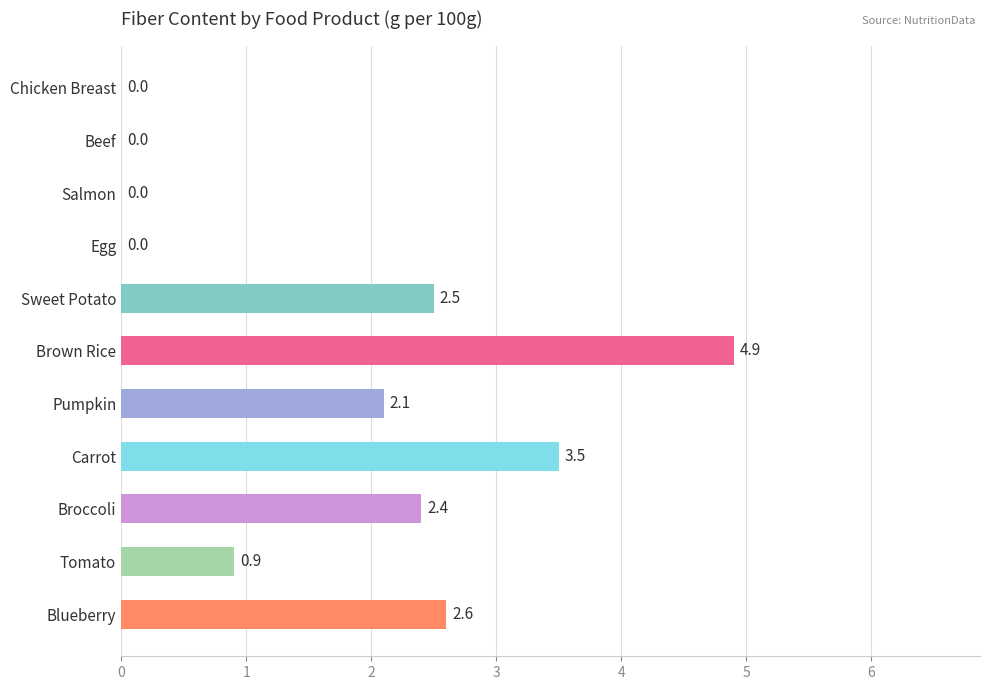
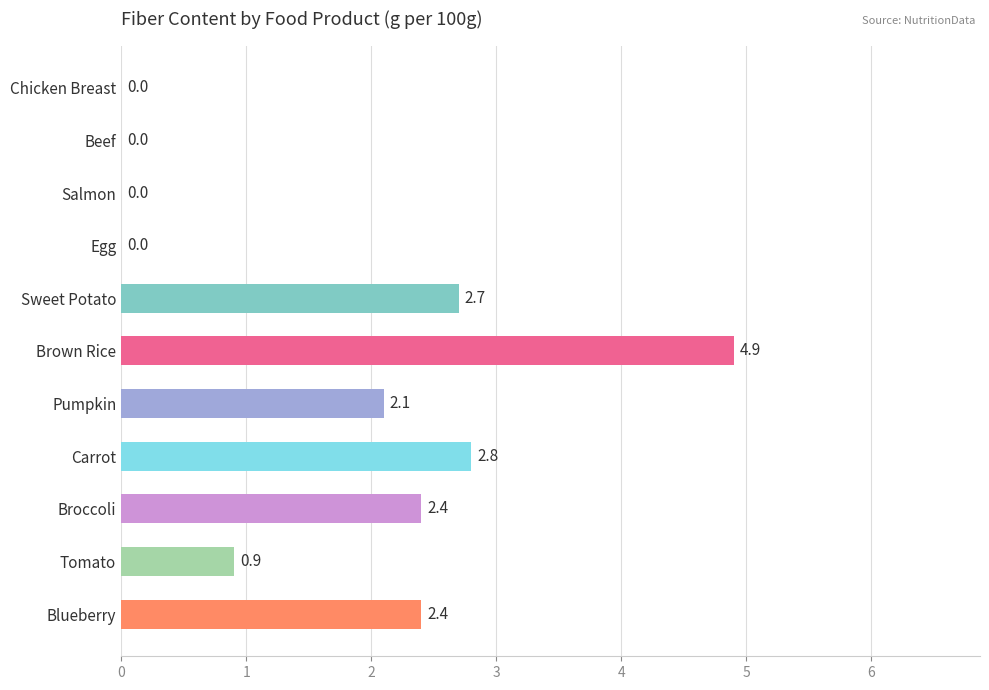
Sweet Potato: 2.5 -> 2.7
Carrot: 3.5 -> 2.8
Blueberry: 2.6 -> 2.4
